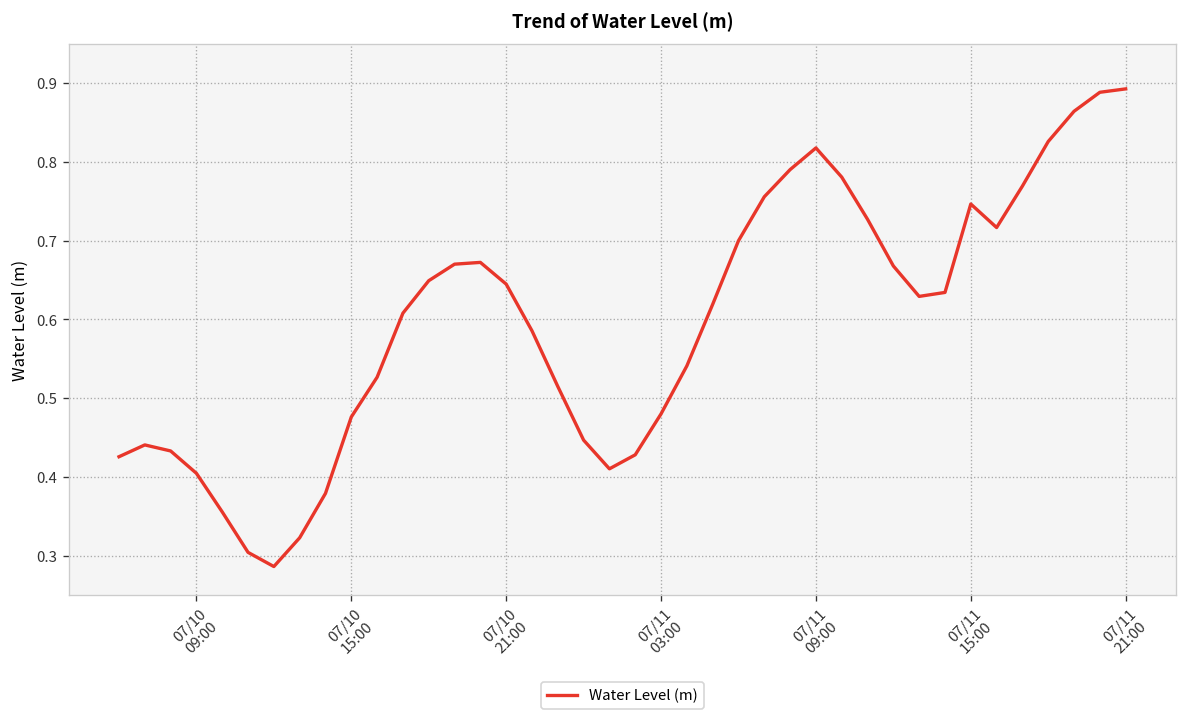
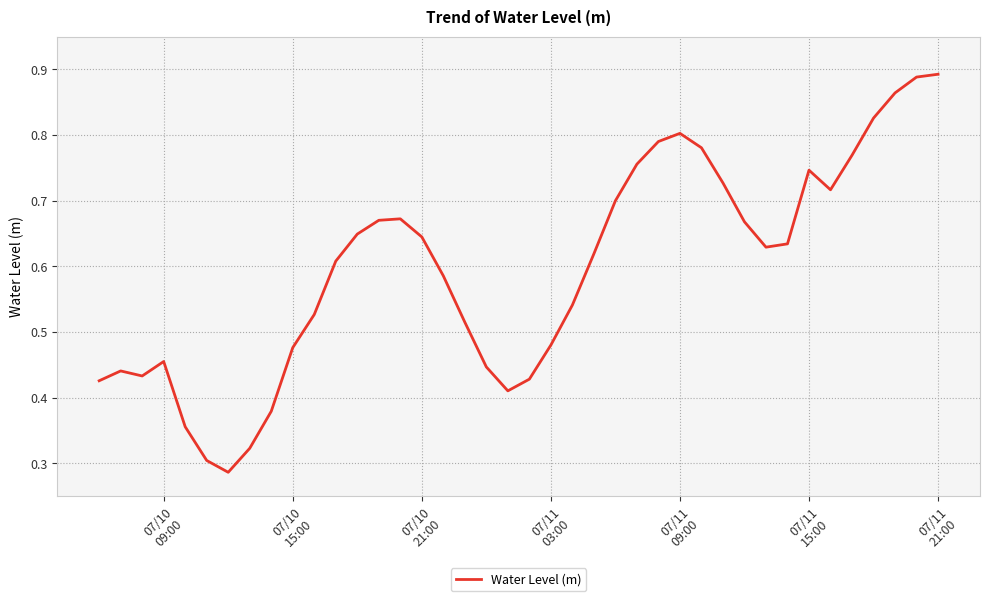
07/10 09:00: 0.40 -> 0.46
07/11 09:00: 0.82 -> 0.80
